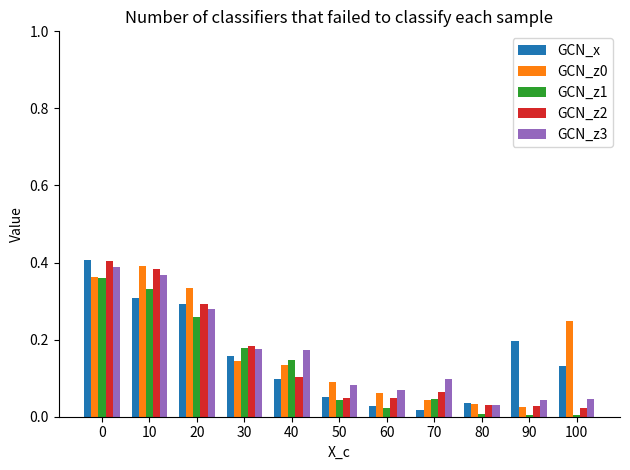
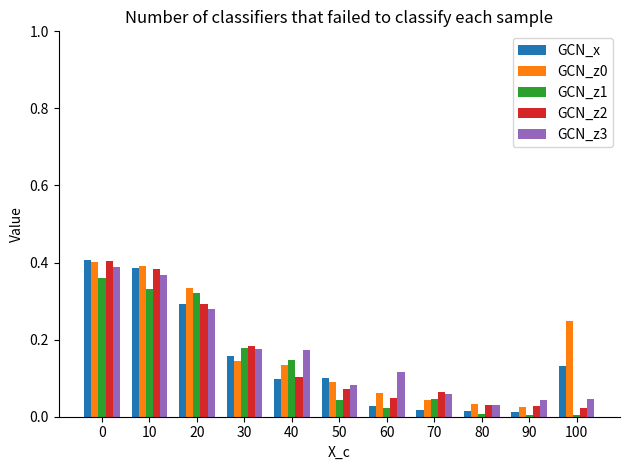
GCN_z0, 0: 0.36 -> 0.40
GCN_x, 10: 0.31 -> 0.38
GCN_z1, 20: 0.26 -> 0.32
GCN_x, 50: 0.05 -> 0.10
GCN_z2, 50: 0.05 -> 0.07
GCN_z3, 60: 0.07 -> 0.12
GCN_z3, 70: 0.10 -> 0.06
GCN_x, 80: 0.04 -> 0.01
GCN_x, 90: 0.20 -> 0.01
